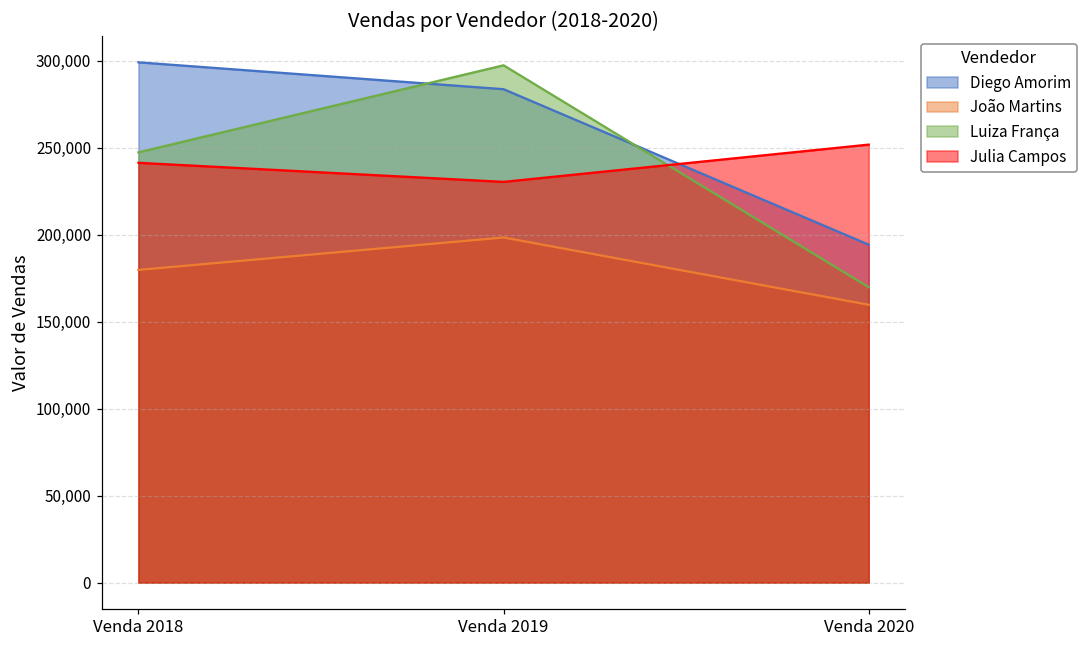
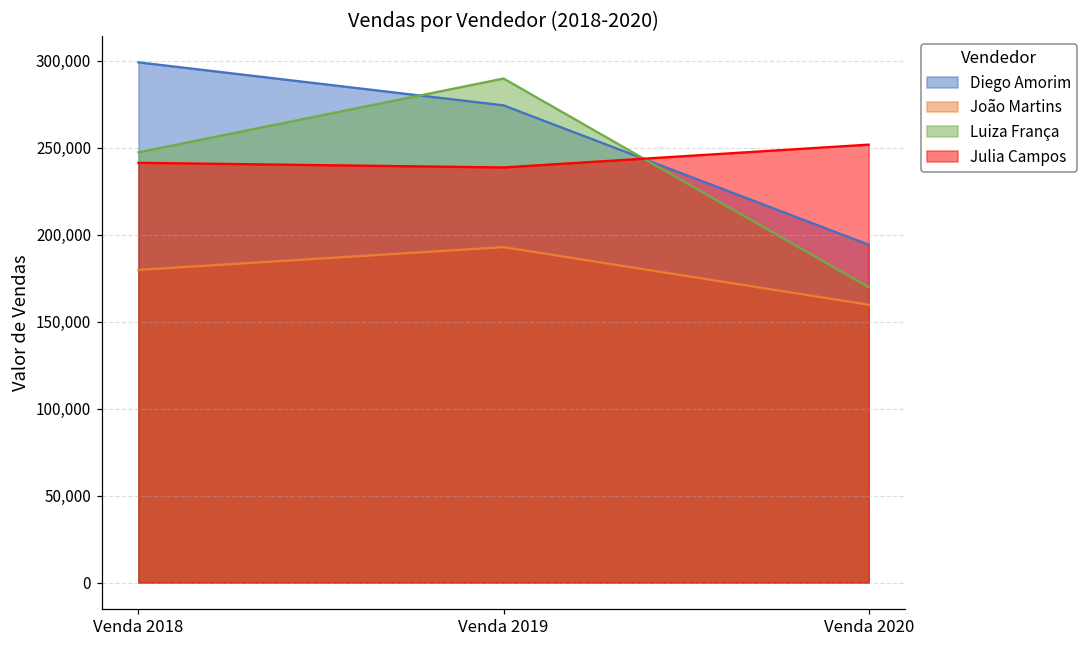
Diego Amorim, Venda 2019: 284,000 -> 274,000
João Martins, Venda 2019: 198,000 -> 193,000
Luiza França, Venda 2019: 297,000 -> 290,000
Julia Campos, Venda 2019: 230,000 -> 239,000
